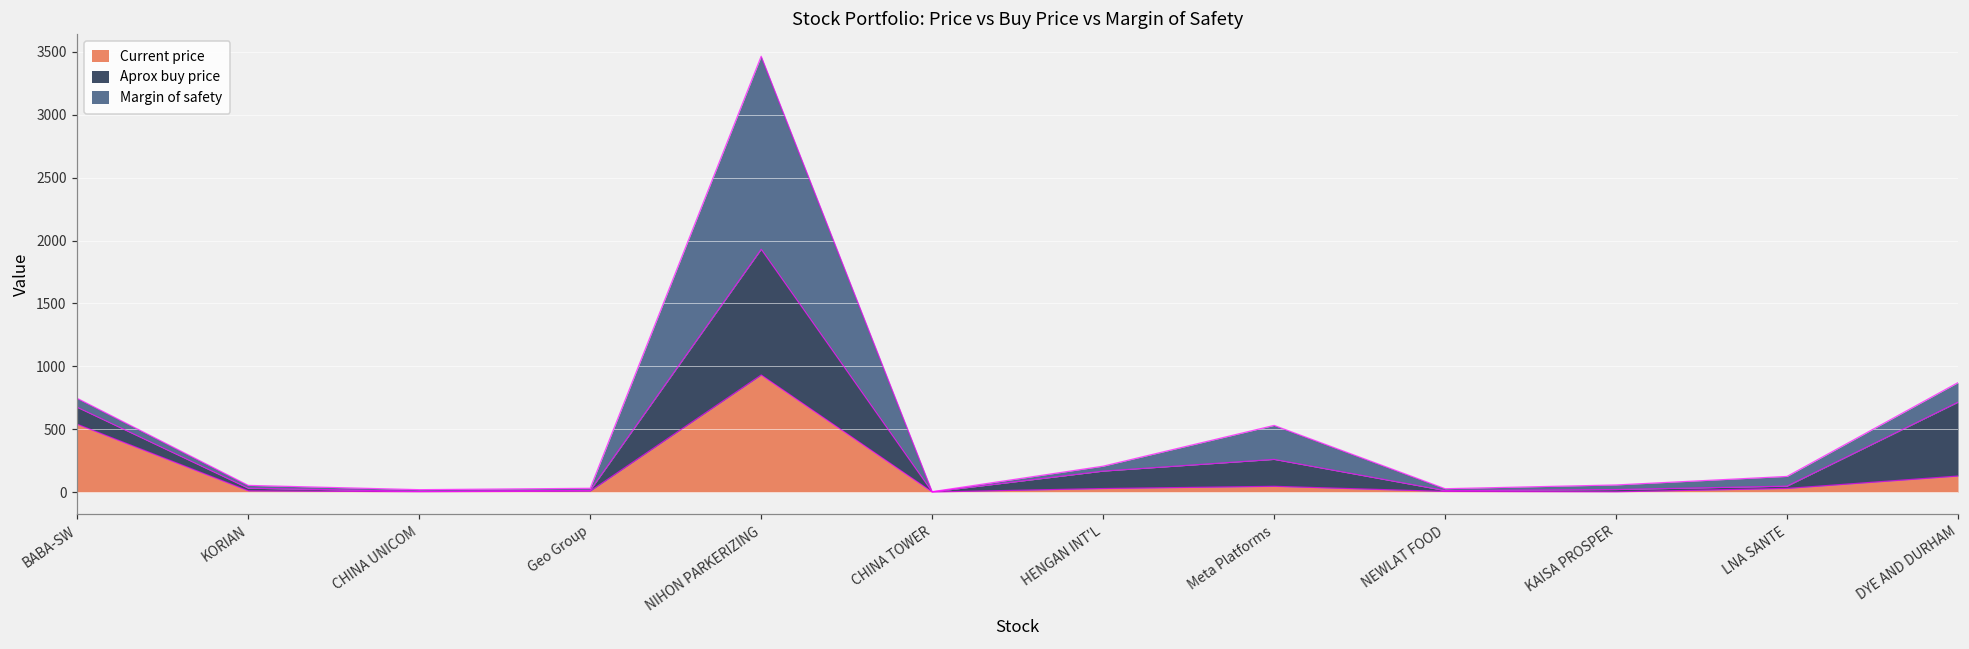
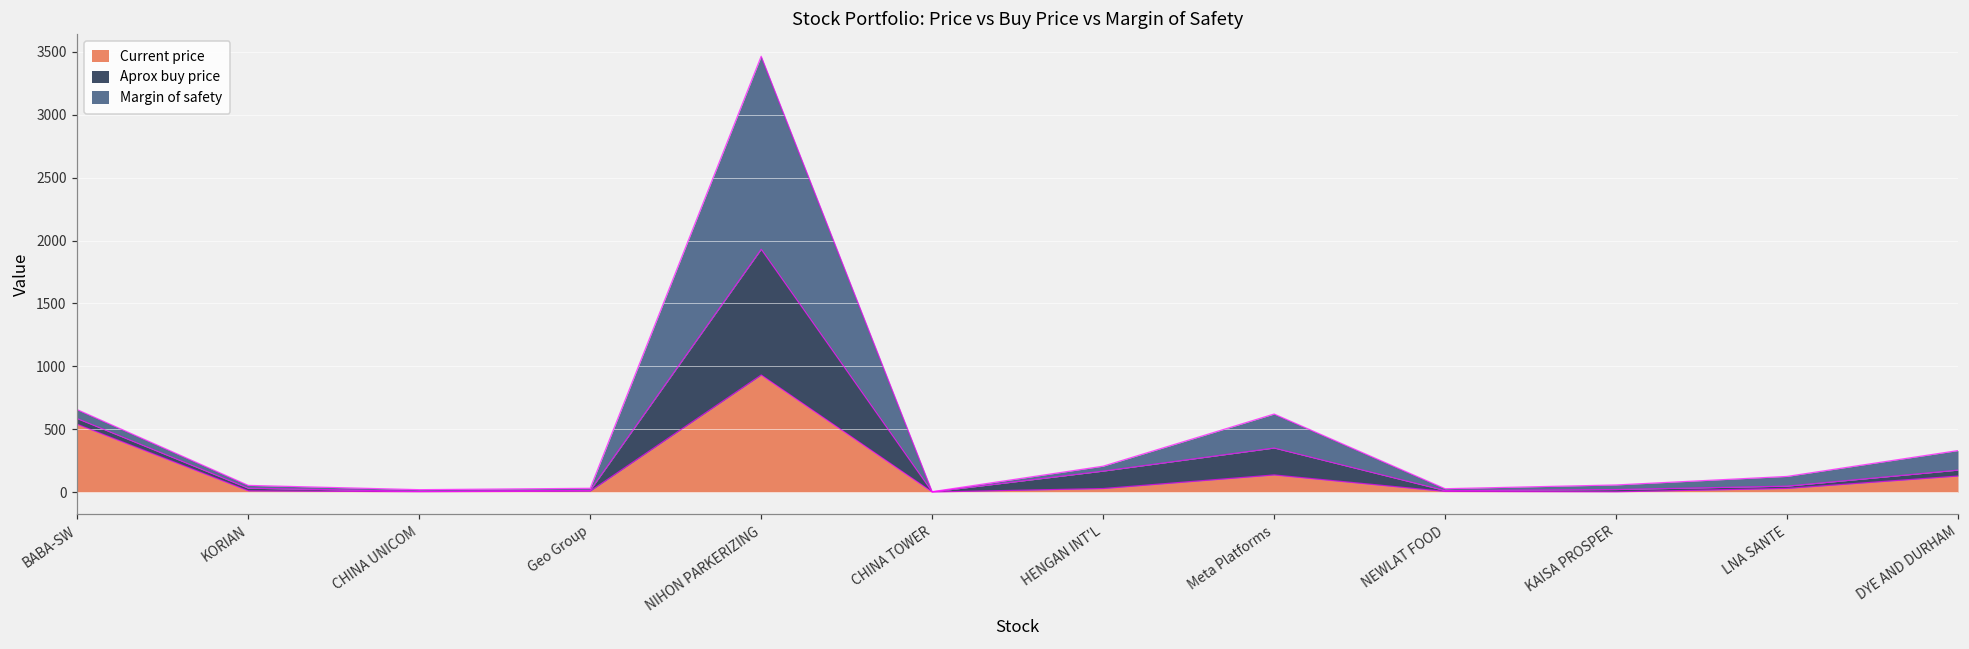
Aprox buy price, BABA-SW: 140 -> 50
Current price, Meta Platforms: 50 -> 140
Aprox buy price, DYE AND DURHAM: 590 -> 50
